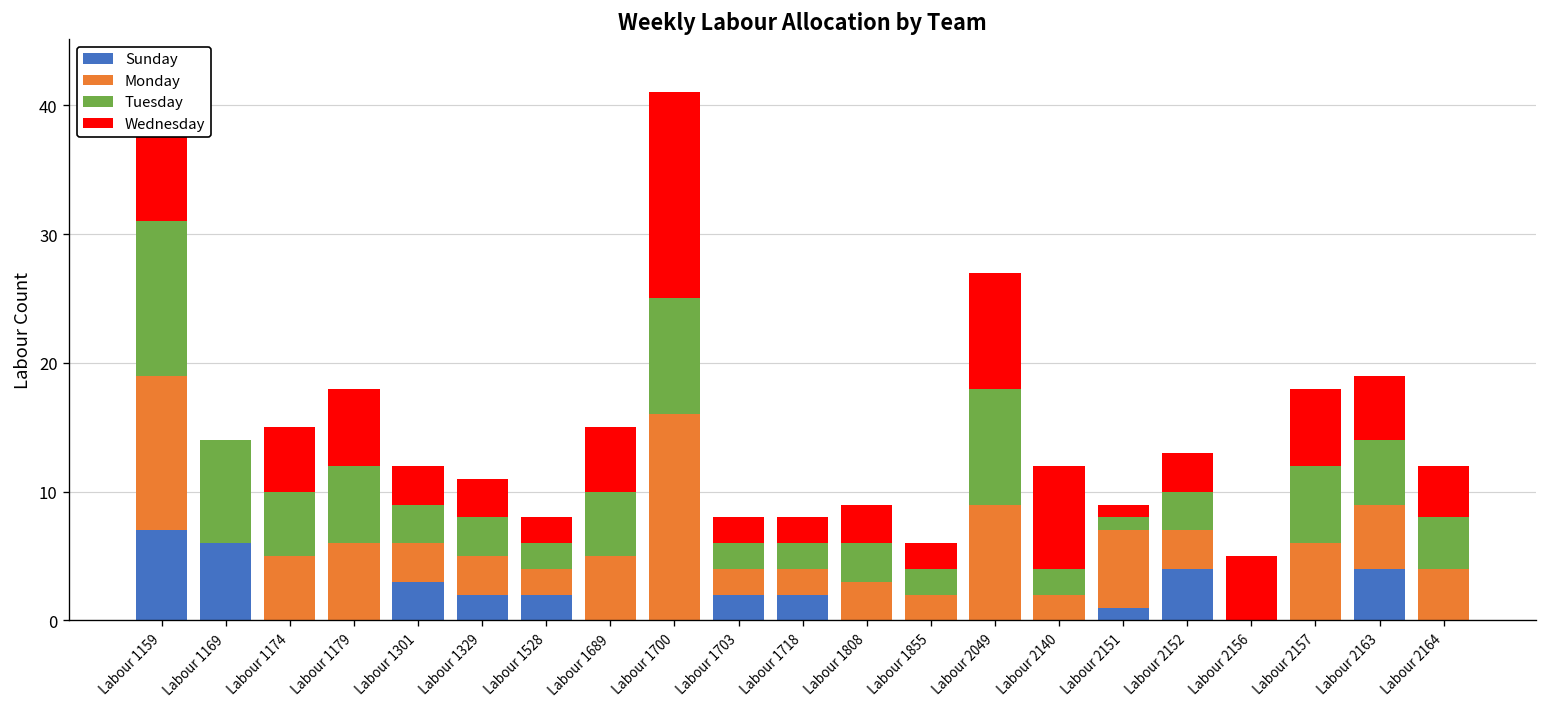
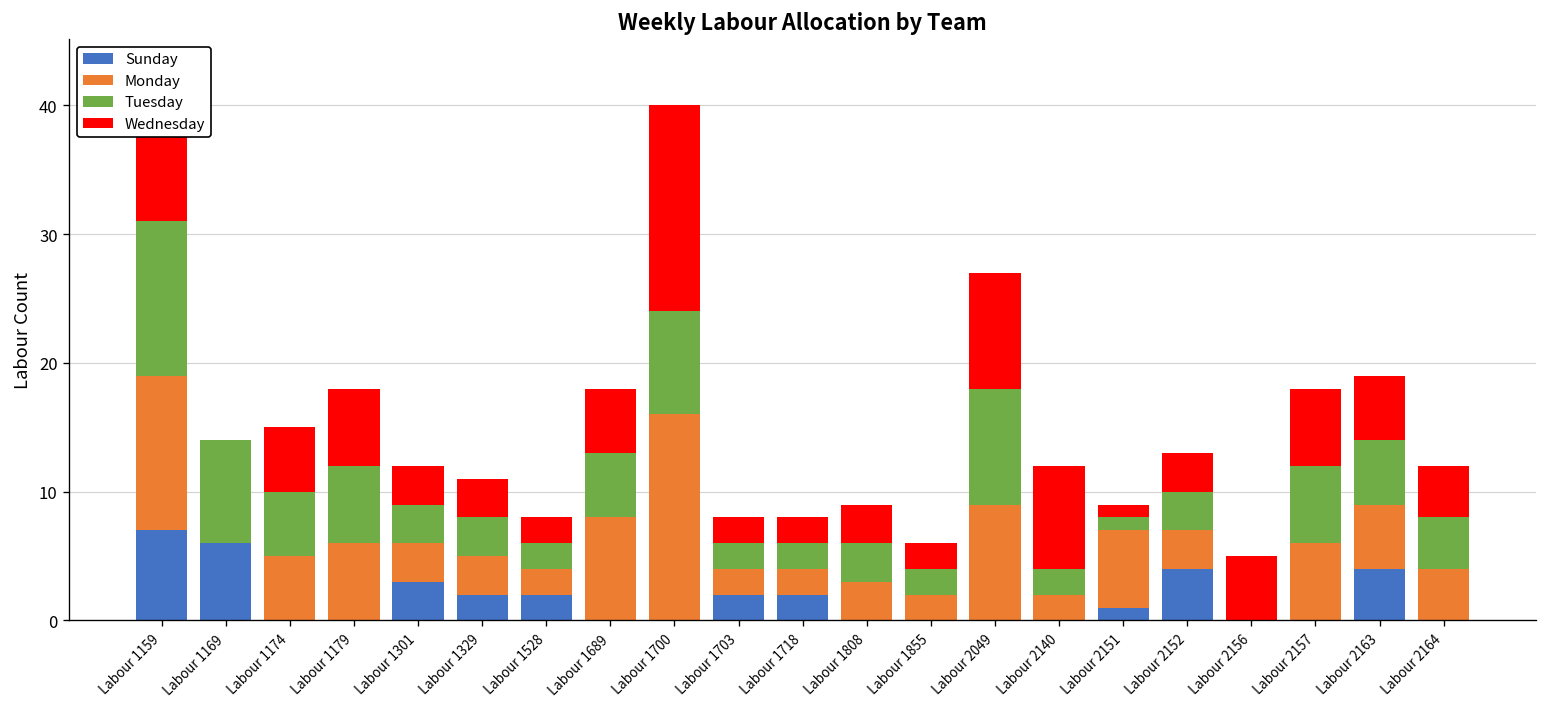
Monday, Labour 1689: 5 -> 8
Tuesday, Labour 1700: 9 -> 8
